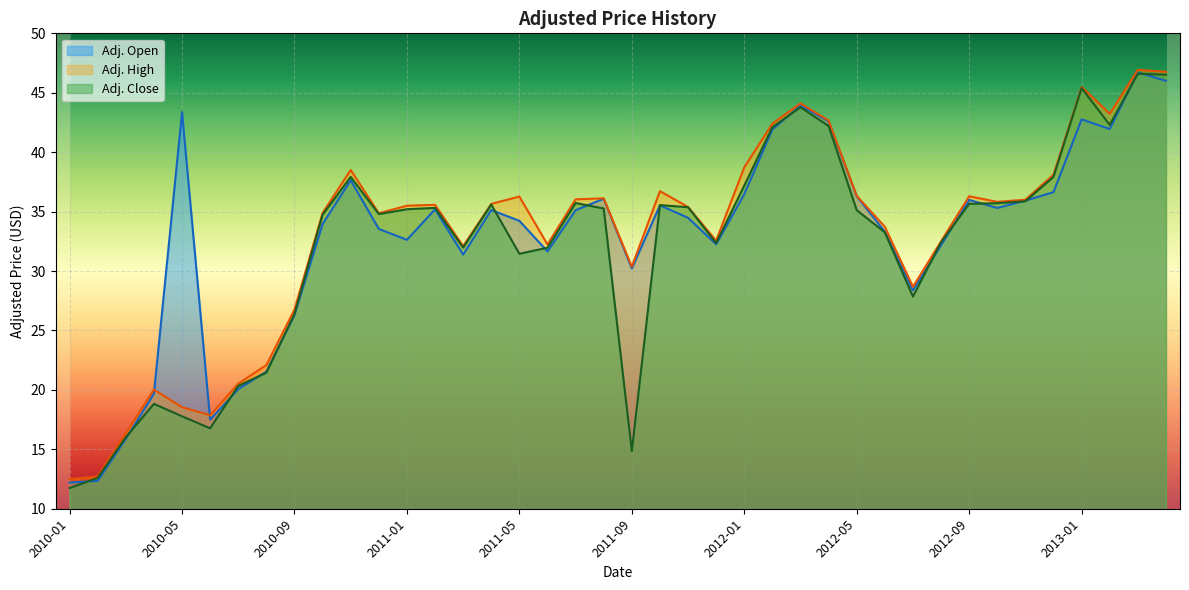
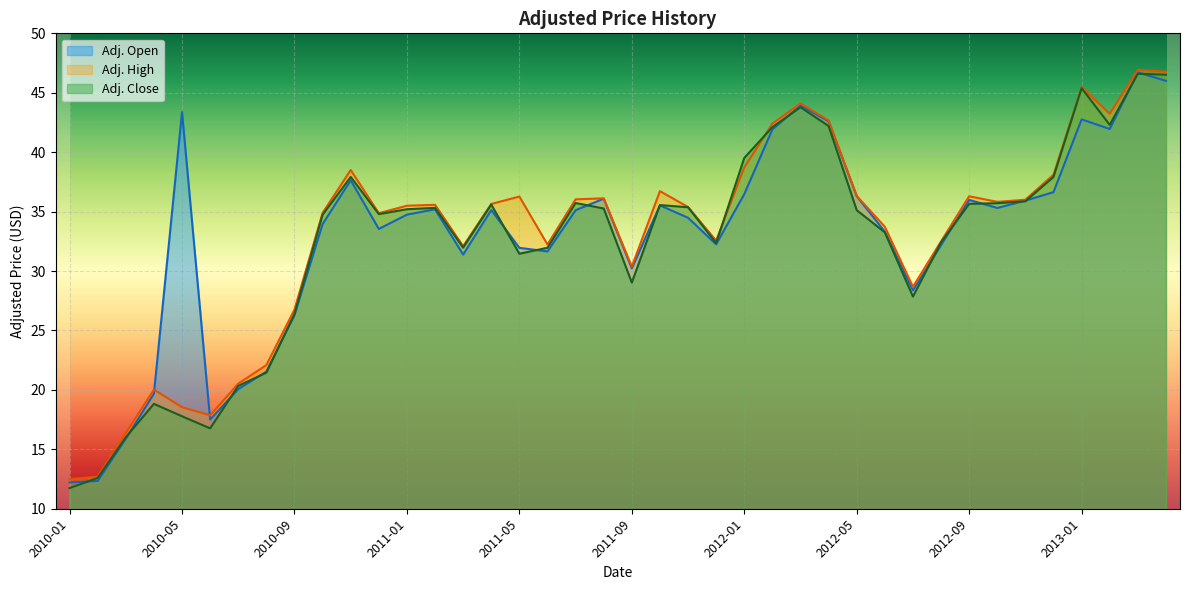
Adj. Open, 2011-01: 32.6 -> 34.7
Adj. Open, 2011-05: 34.2 -> 32.0
Adj. Close, 2011-09: 14.9 -> 29.0
Adj. Close, 2012-01: 37.2 -> 39.5
